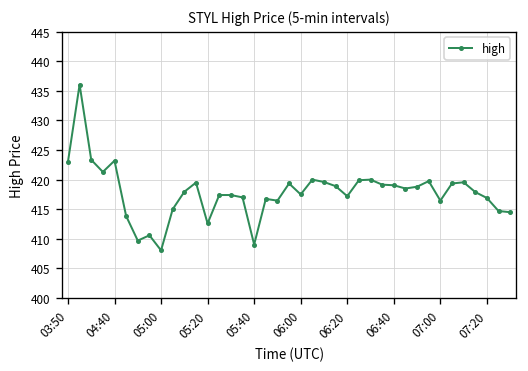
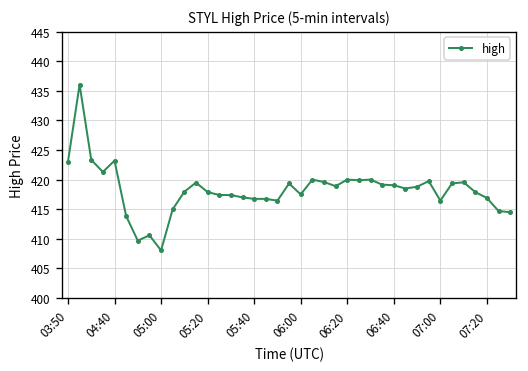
05:20: 413 -> 418
05:40: 409 -> 417
06:20: 417 -> 420
